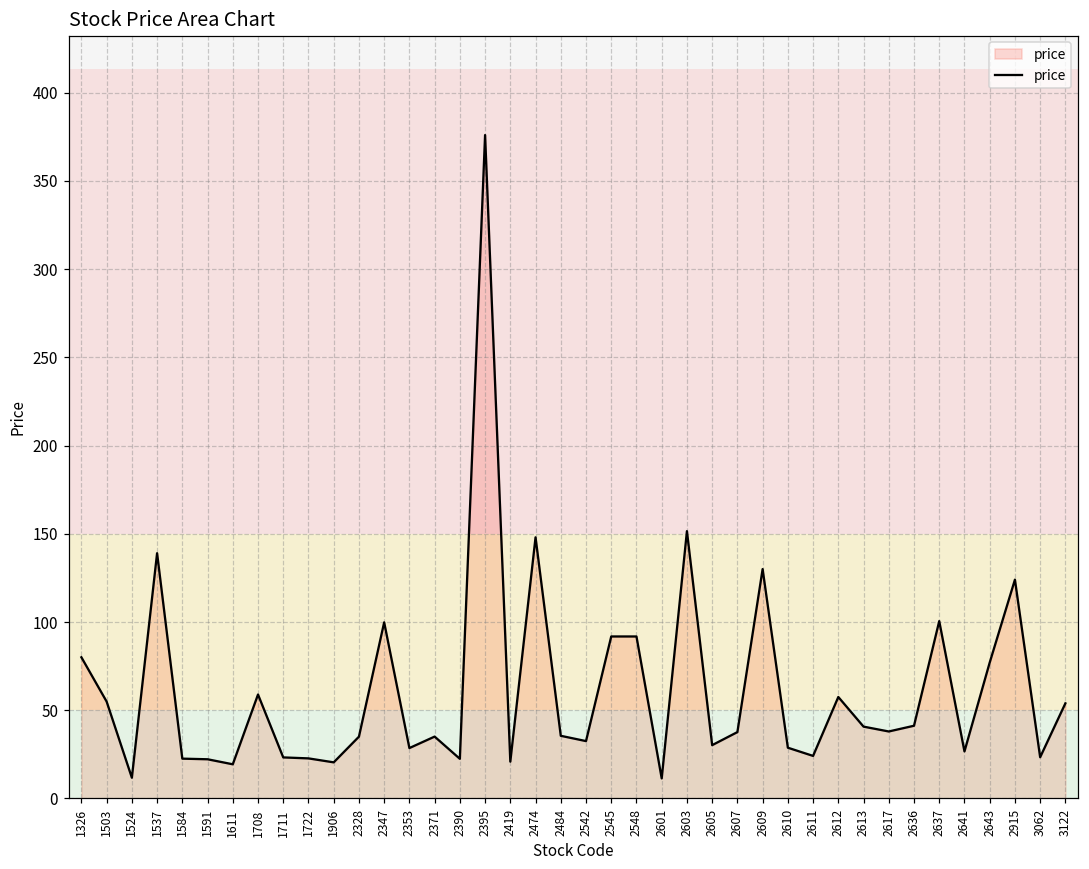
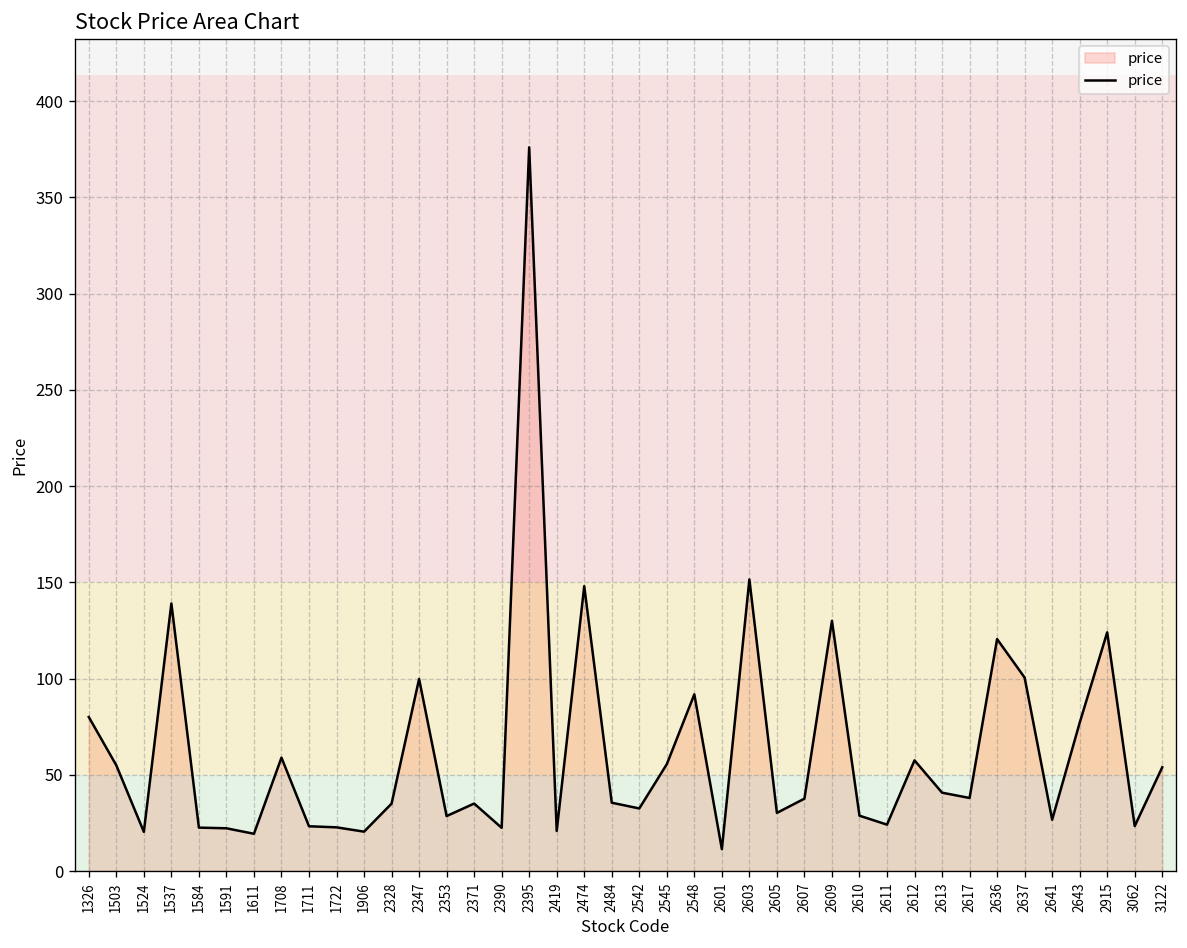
1524: 12 -> 20
2545: 92 -> 56
2636: 41 -> 121
